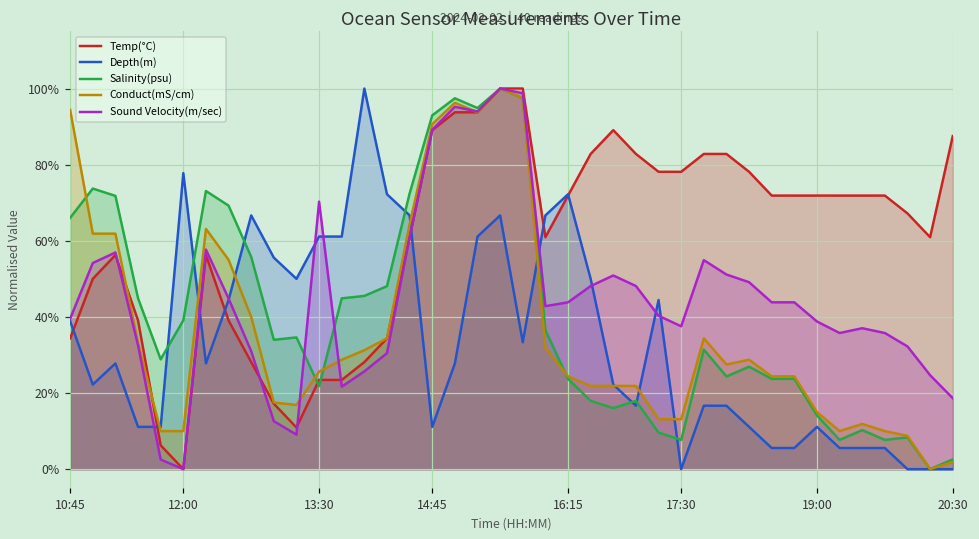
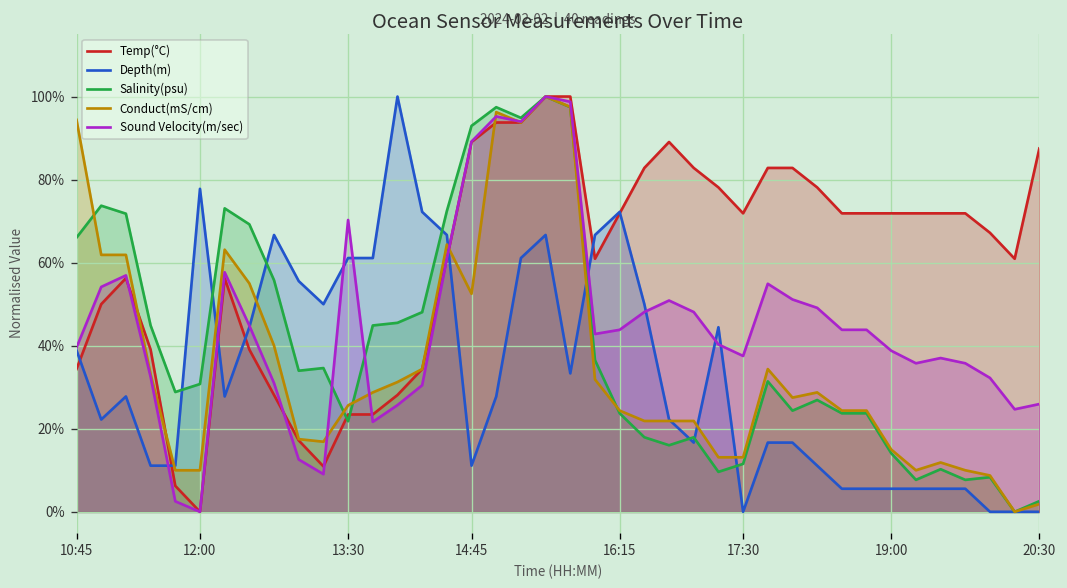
Salinity(psu), 12:00: 39% -> 31%
Conduct(mS/cm), 14:45: 91% -> 52%
Temp(°C), 17:30: 78% -> 72%
Salinity(psu), 17:30: 8% -> 12%
Depth(m), 19:00: 11% -> 6%
Sound Velocity(m/sec), 20:30: 19% -> 26%
